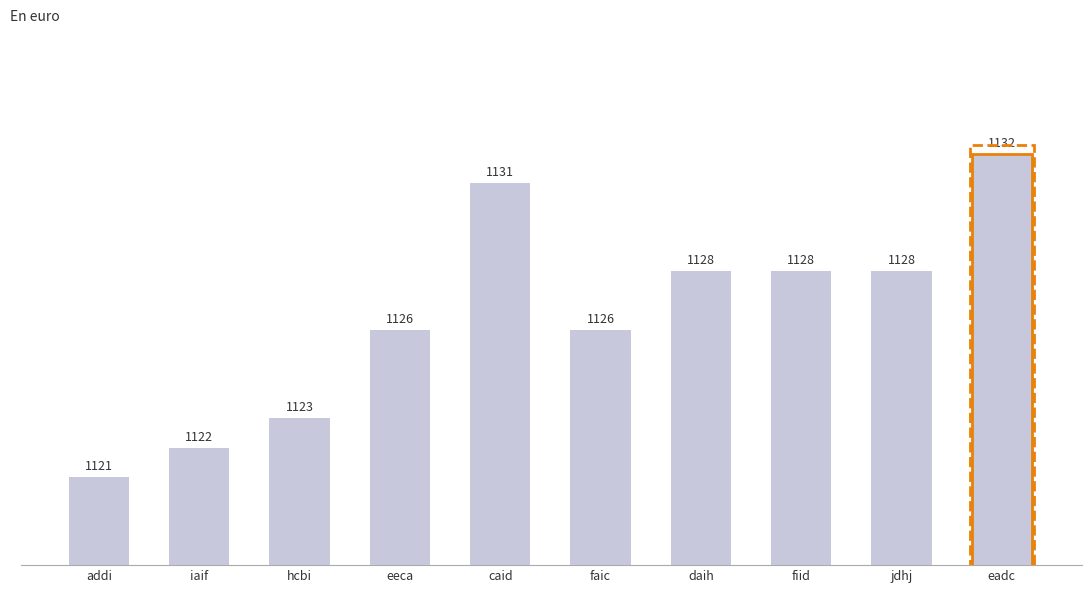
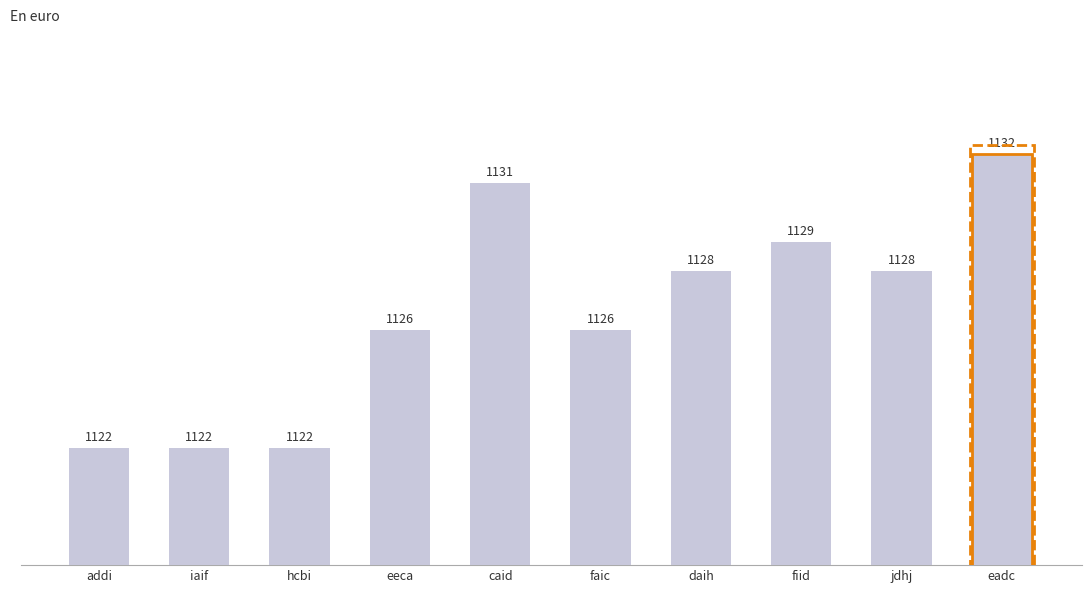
addi: 1121 -> 1122
hcbi: 1123 -> 1122
fiid: 1128 -> 1129
